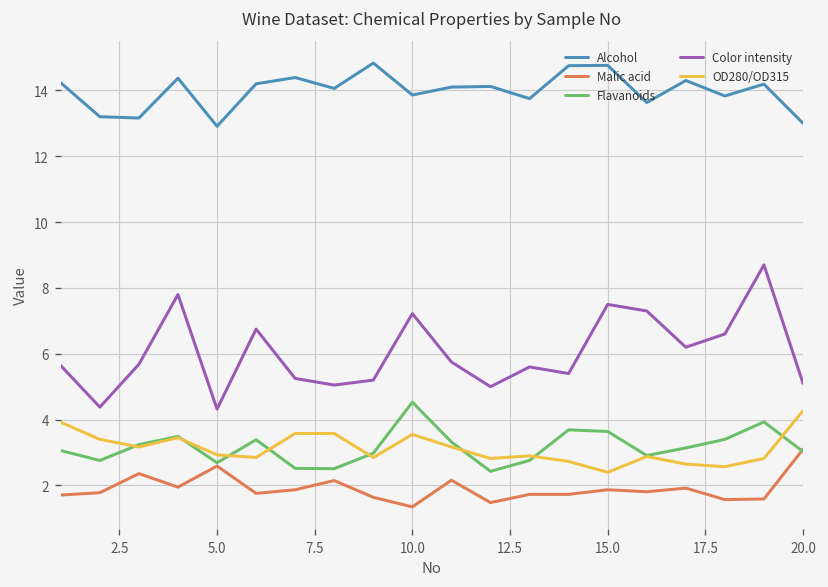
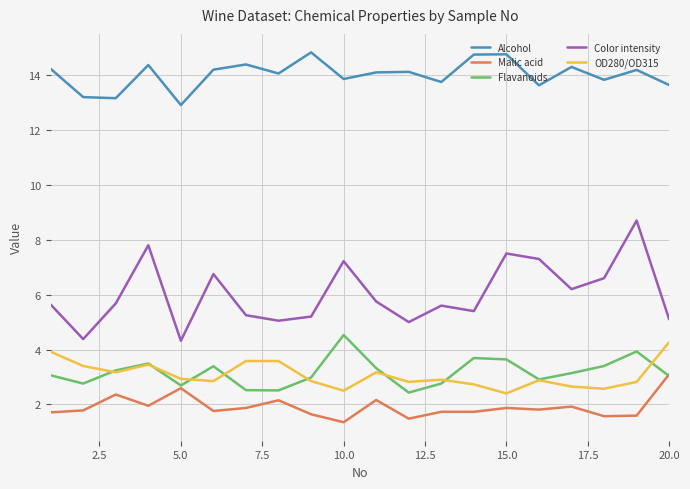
OD280/OD315, 10.0: 3.6 -> 2.5
Alcohol, 20.0: 13.0 -> 13.6
